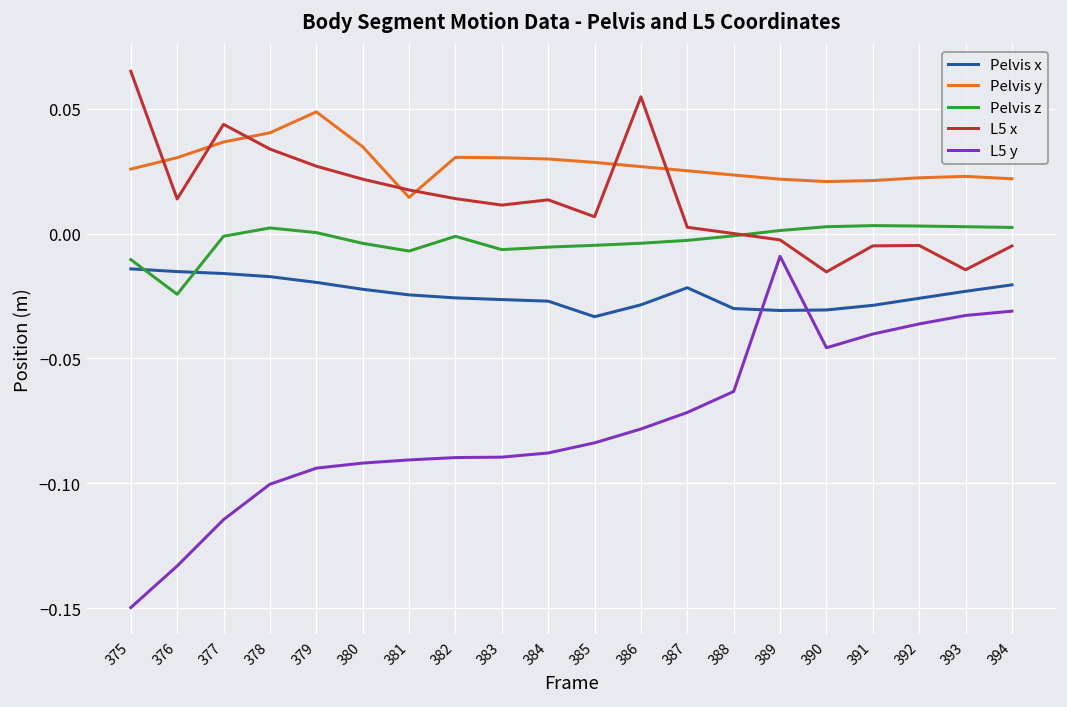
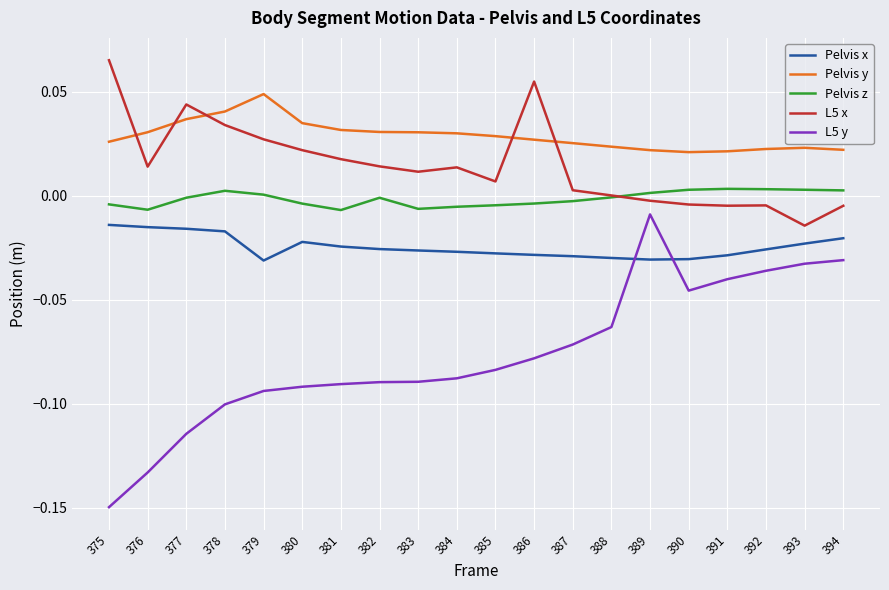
Pelvis z, 375: -0.010 -> -0.004
Pelvis z, 376: -0.024 -> -0.007
Pelvis x, 379: -0.020 -> -0.031
Pelvis y, 381: 0.015 -> 0.032
Pelvis x, 385: -0.033 -> -0.028
Pelvis x, 387: -0.022 -> -0.029
L5 x, 390: -0.015 -> -0.004
